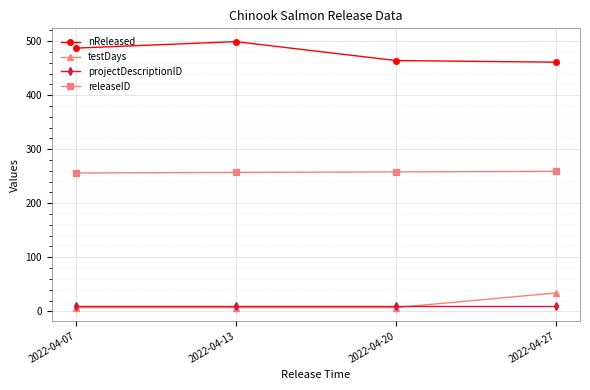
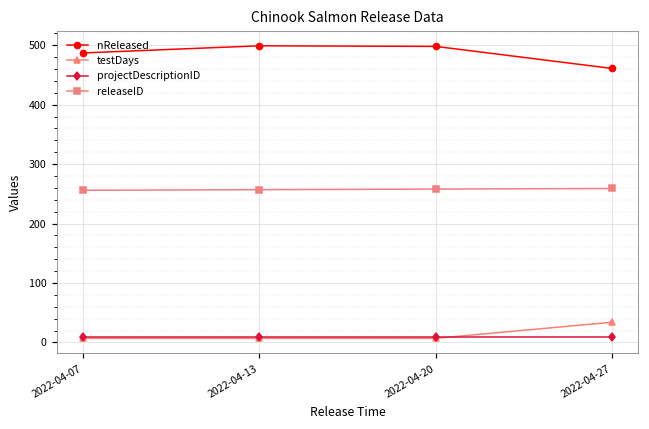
nReleased, 2022-04-20: 460 -> 500
